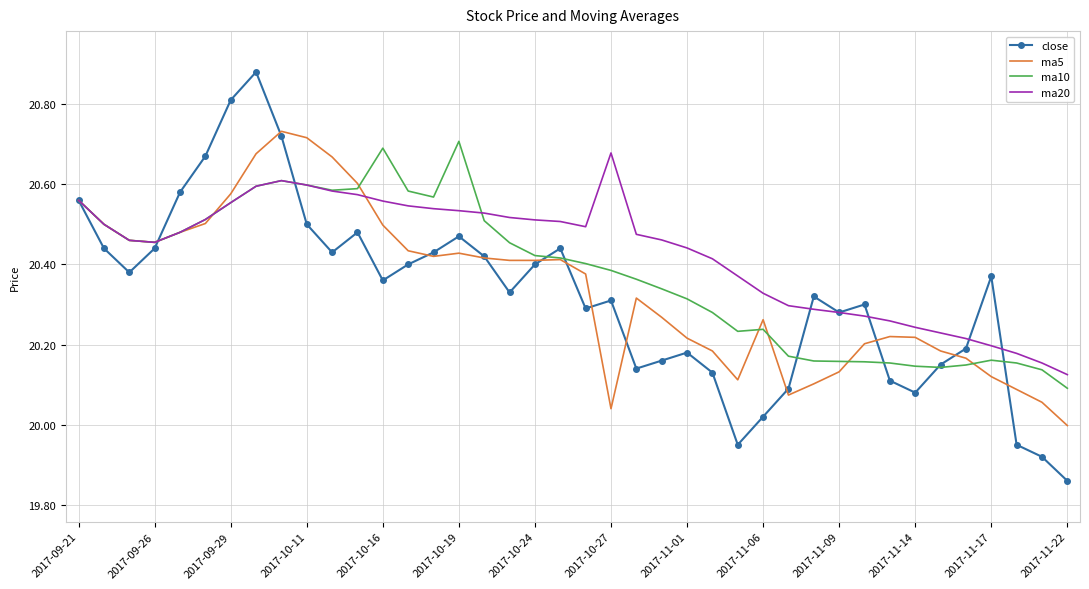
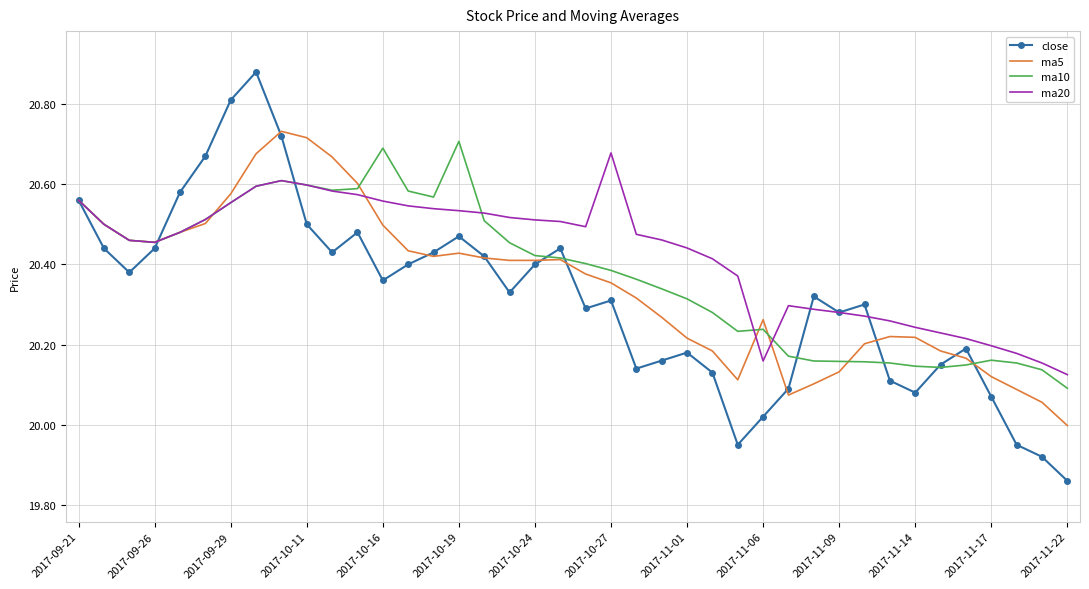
ma5, 2017-10-27: 20.04 -> 20.35
ma20, 2017-11-06: 20.33 -> 20.16
close, 2017-11-17: 20.37 -> 20.07
